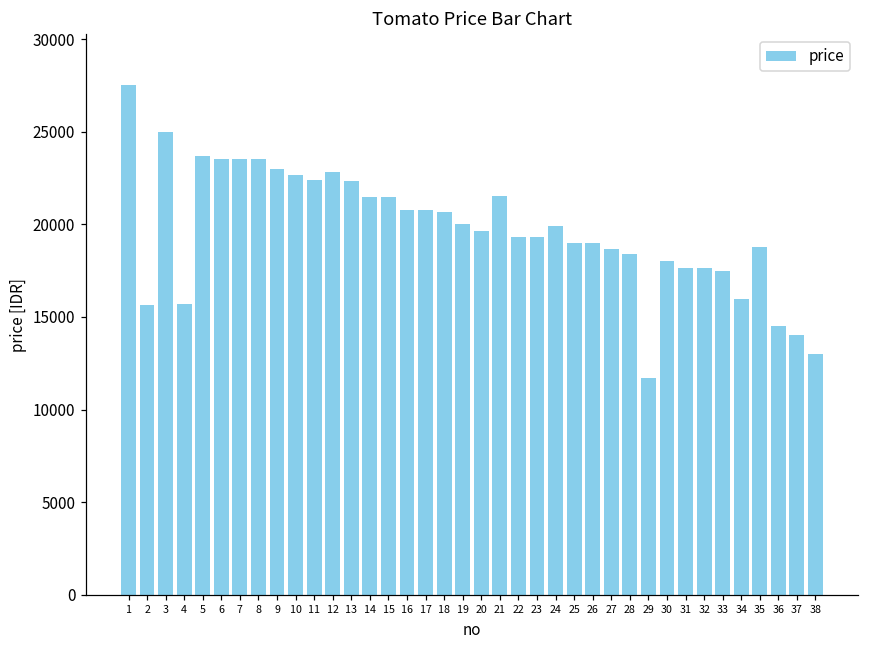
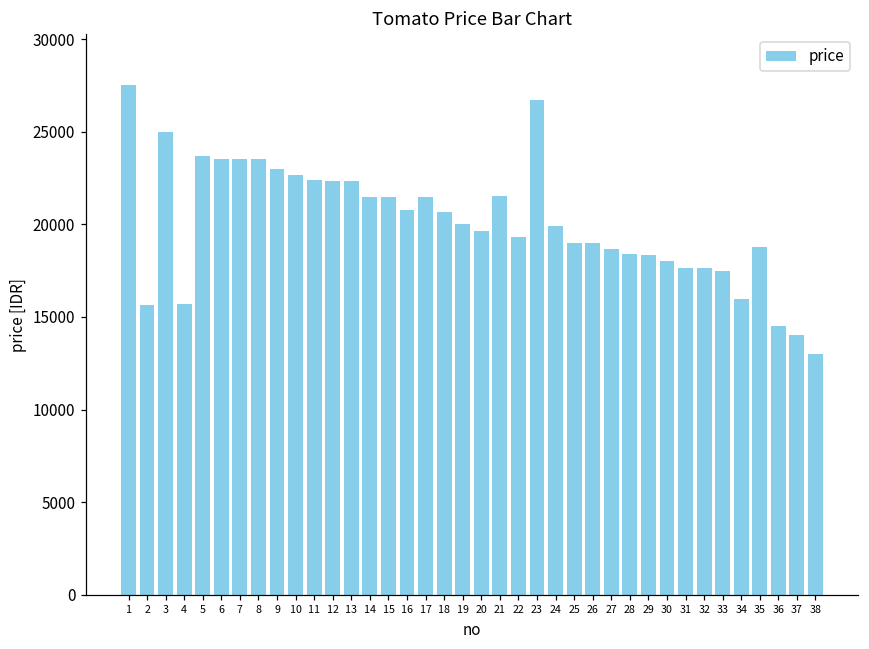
12: 22800 -> 22300
17: 20800 -> 21500
23: 19300 -> 26700
29: 11700 -> 18300
